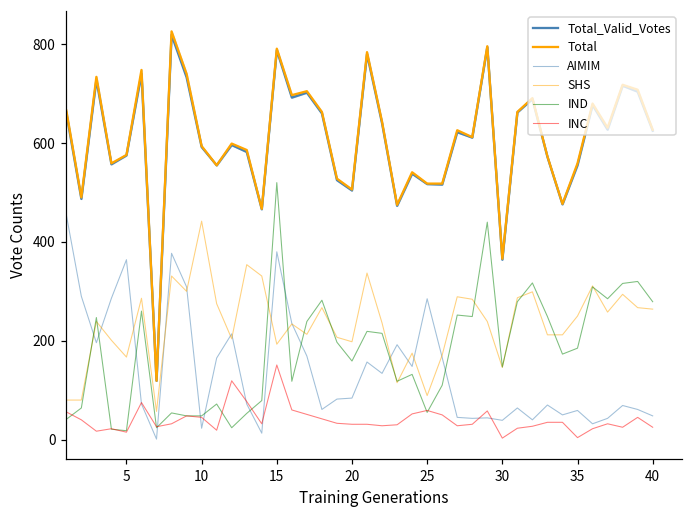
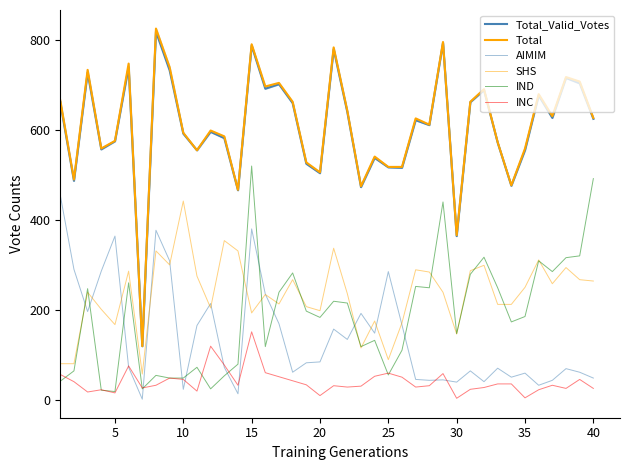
IND, 20: 160 -> 180
INC, 20: 30 -> 10
IND, 40: 280 -> 490
